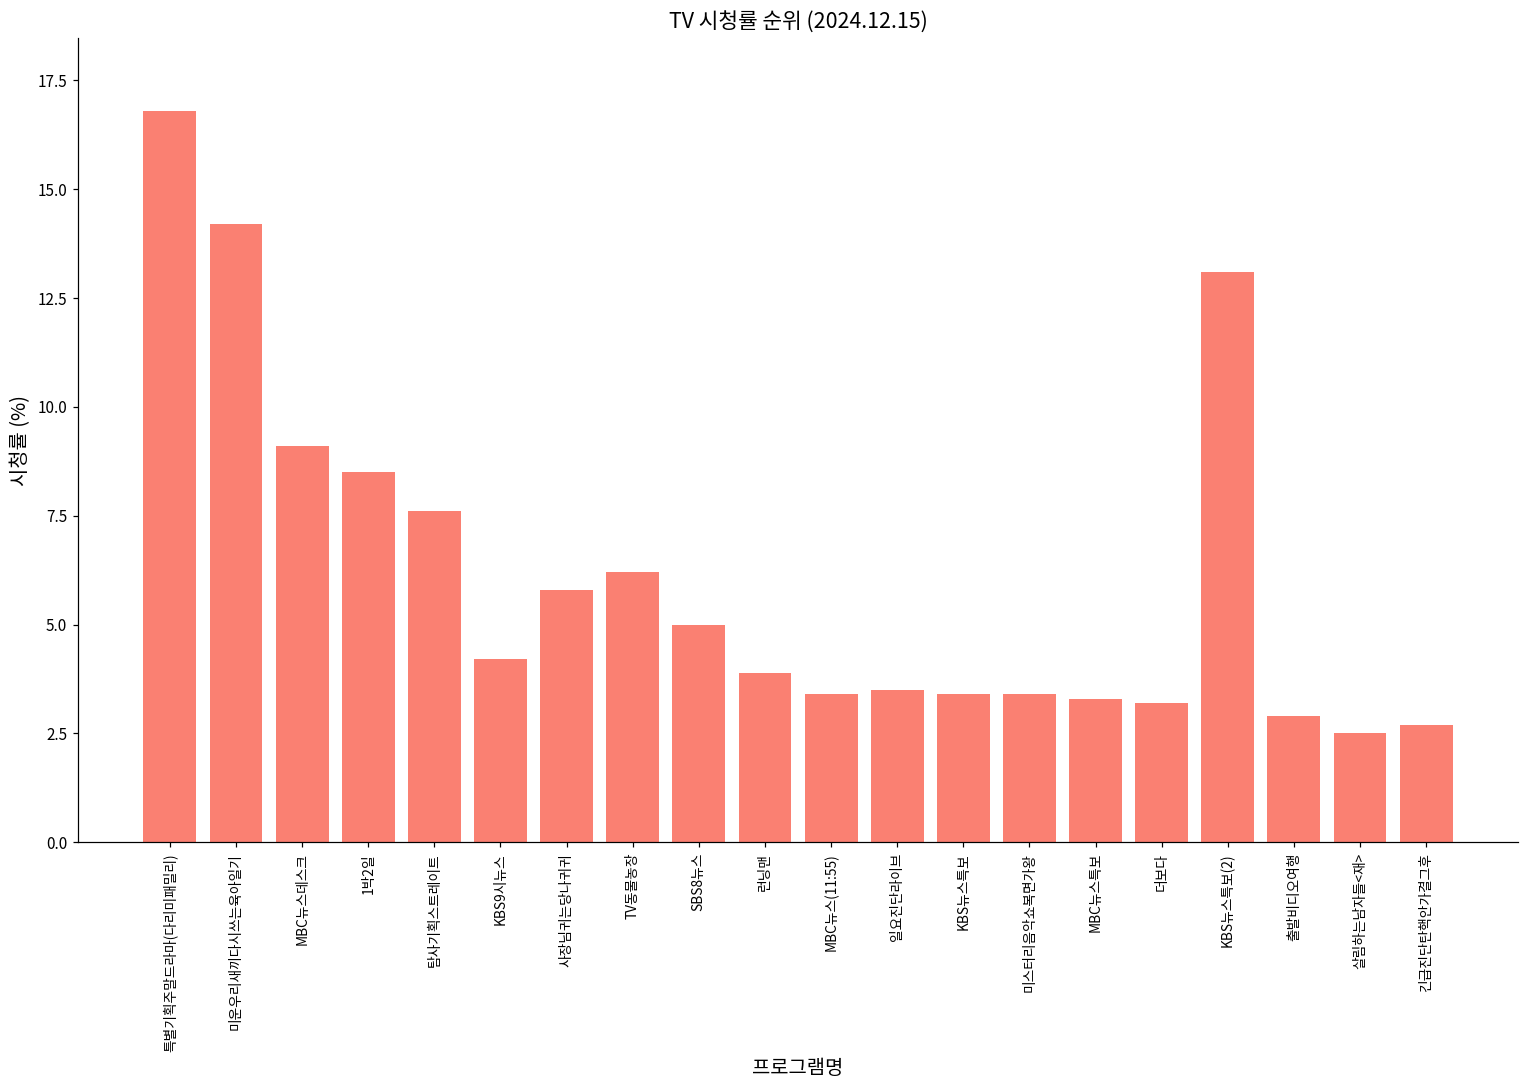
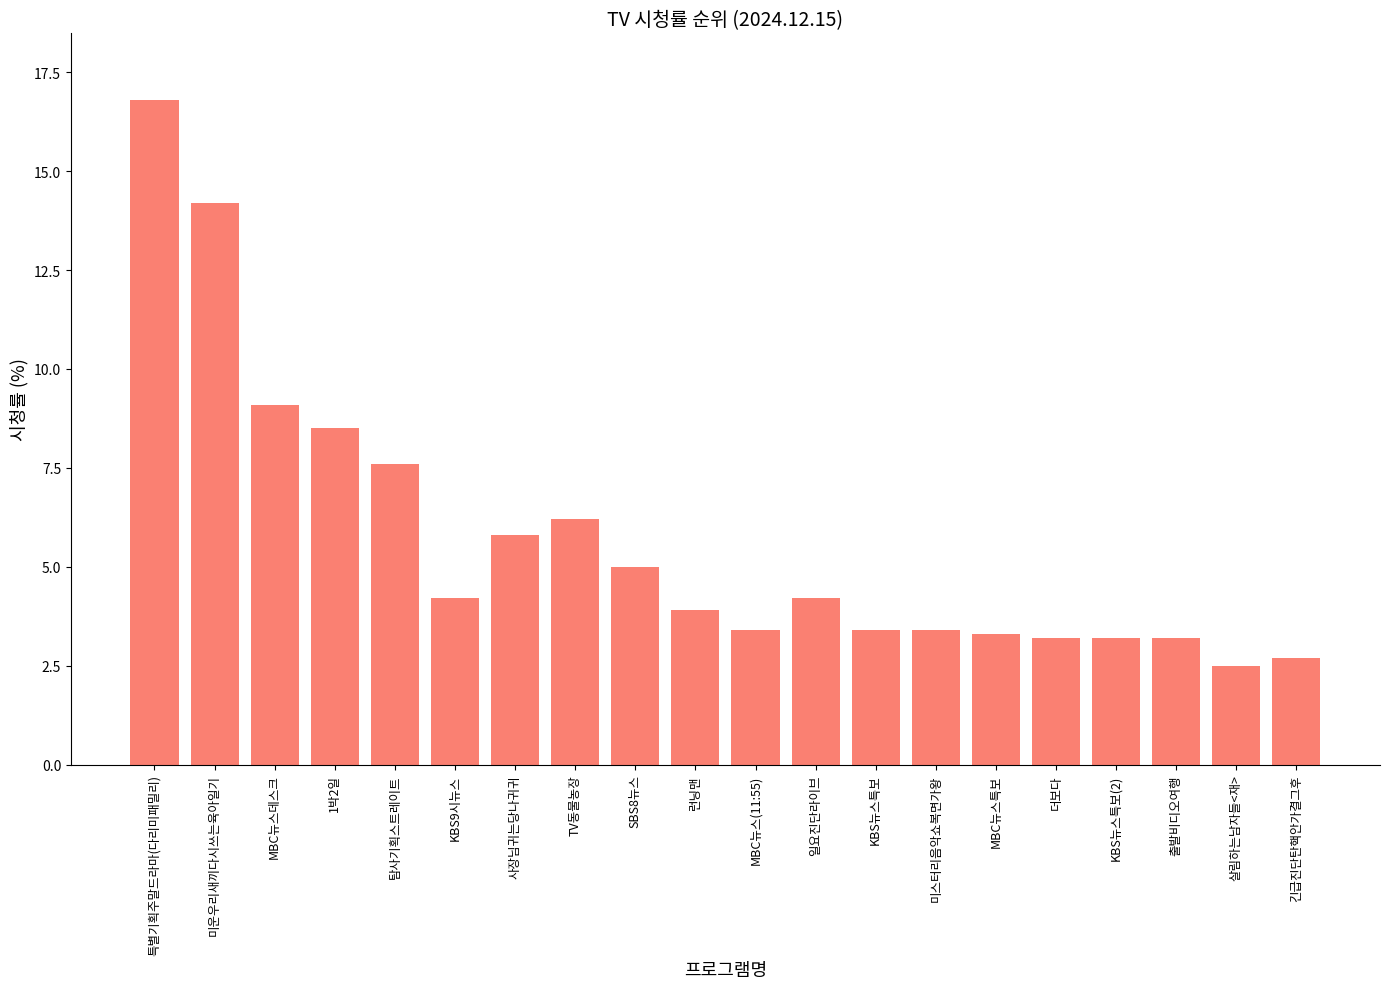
일요진단라이브: 3.5 -> 4.2
KBS뉴스특보(2): 13.1 -> 3.2
출발비디오여행: 2.9 -> 3.2
